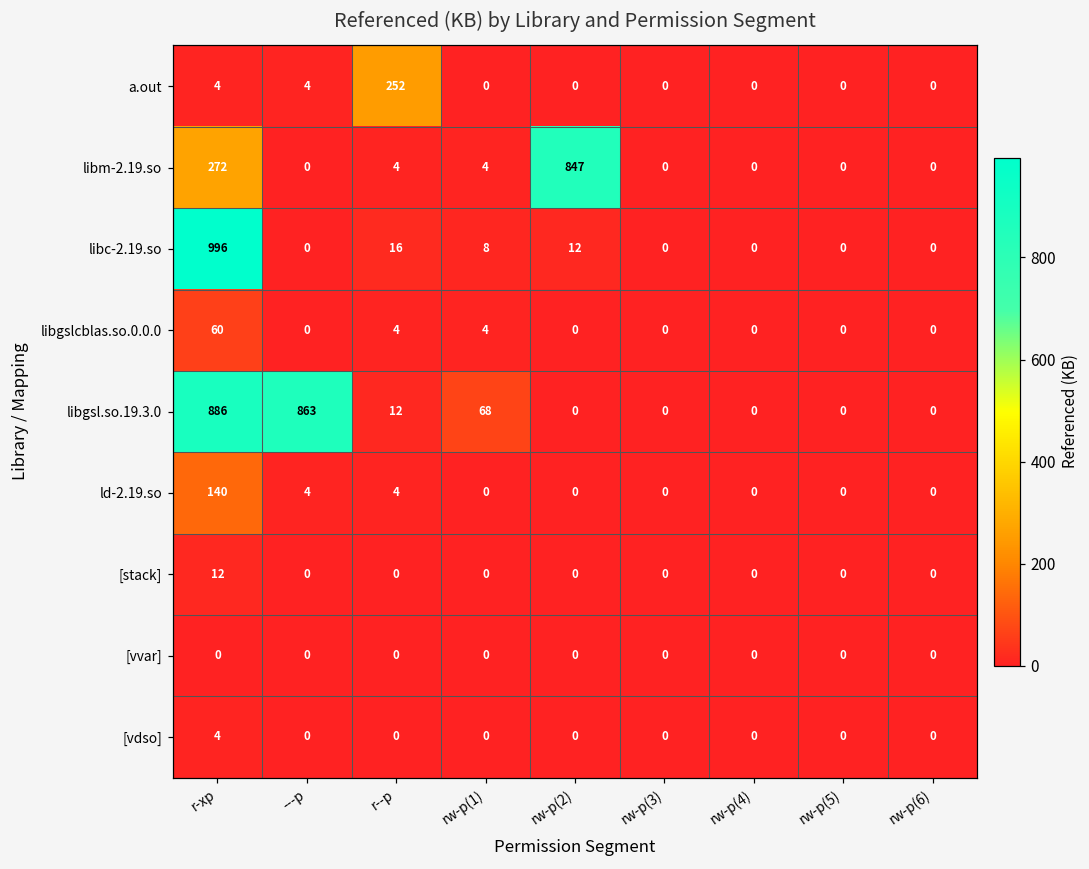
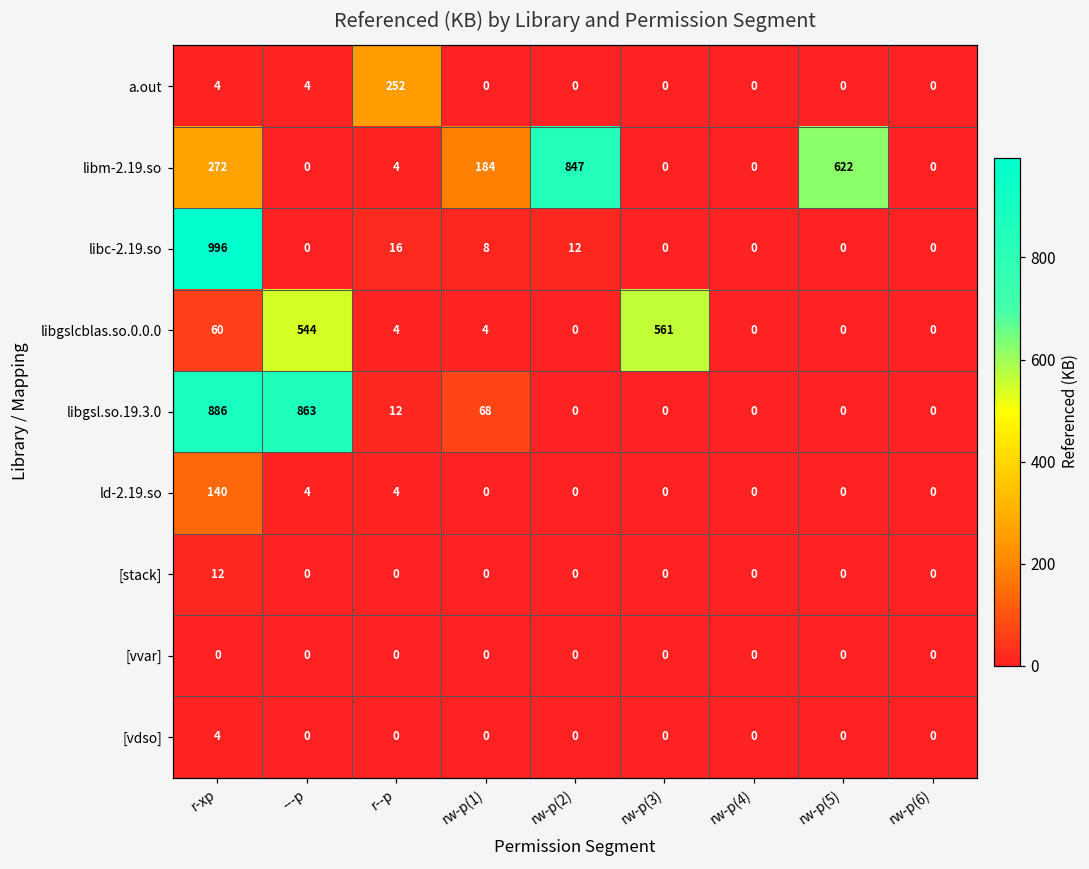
libm-2.19.so, rw-p(1): 4 -> 184
libm-2.19.so, rw-p(5): 0 -> 622
libgslcblas.so.0.0.0, ---p: 0 -> 544
libgslcblas.so.0.0.0, rw-p(3): 0 -> 561
